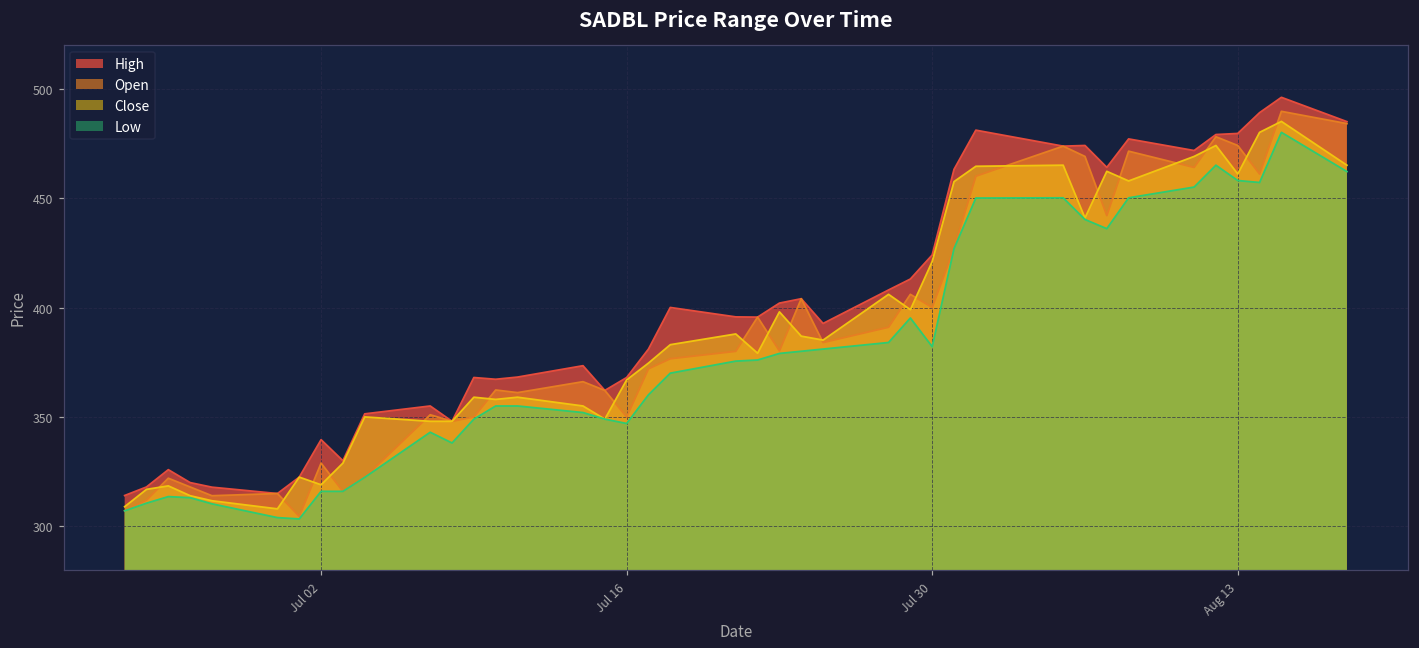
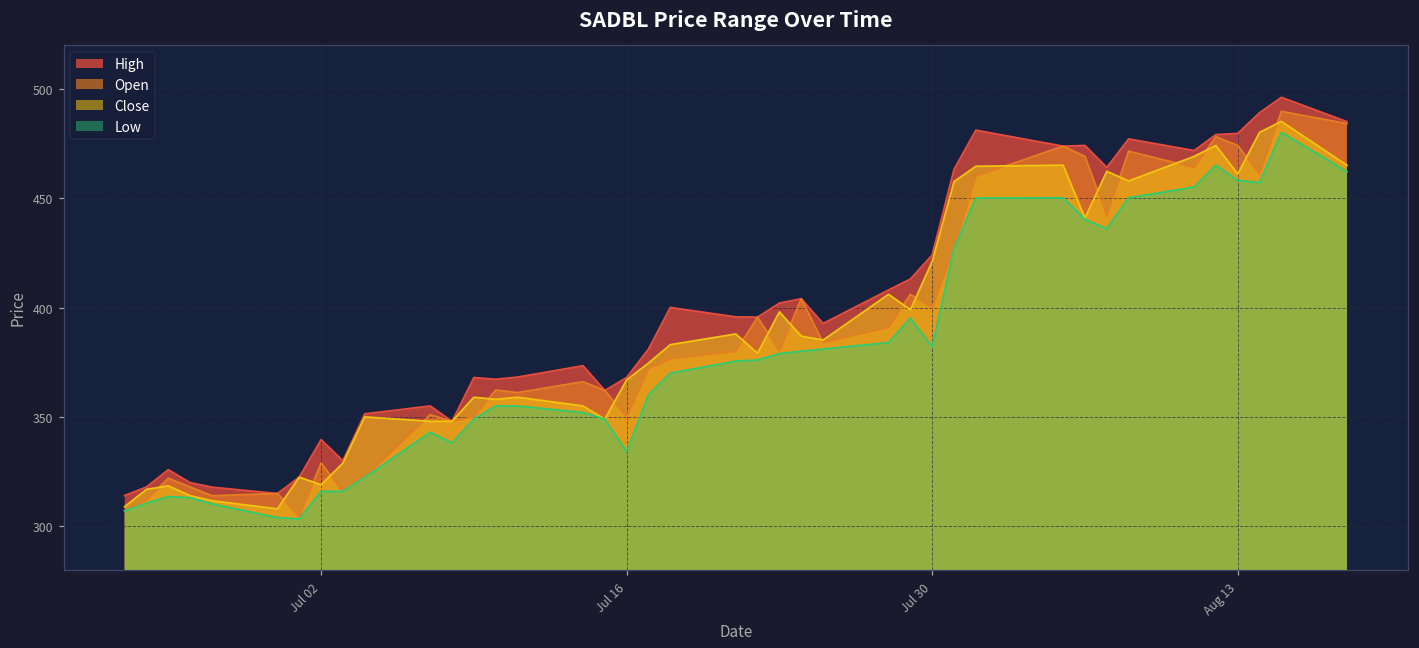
Low, Jul 16: 347 -> 334
